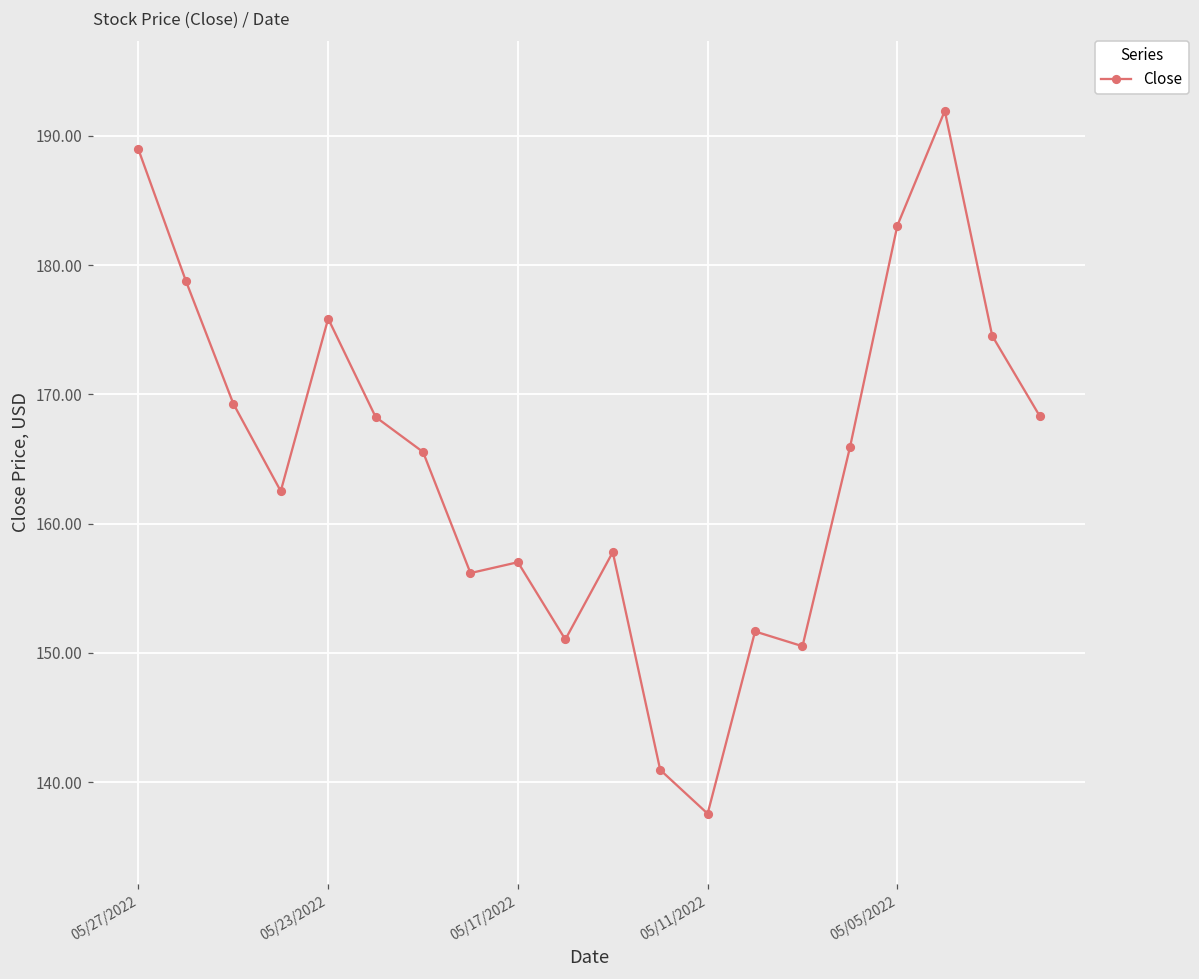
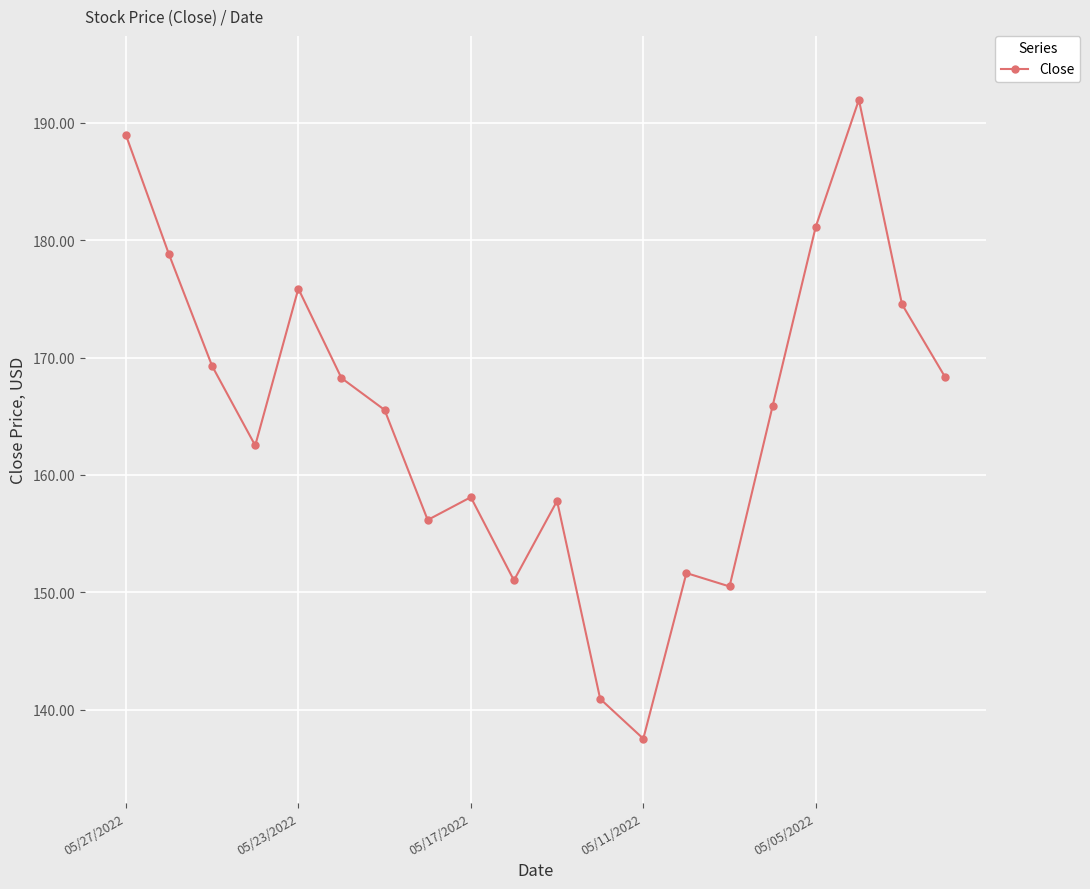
05/17/2022: 157.0 -> 158.1
05/05/2022: 183.1 -> 181.1
